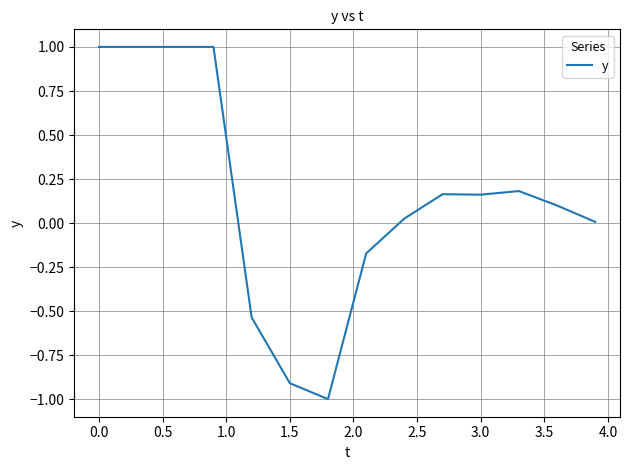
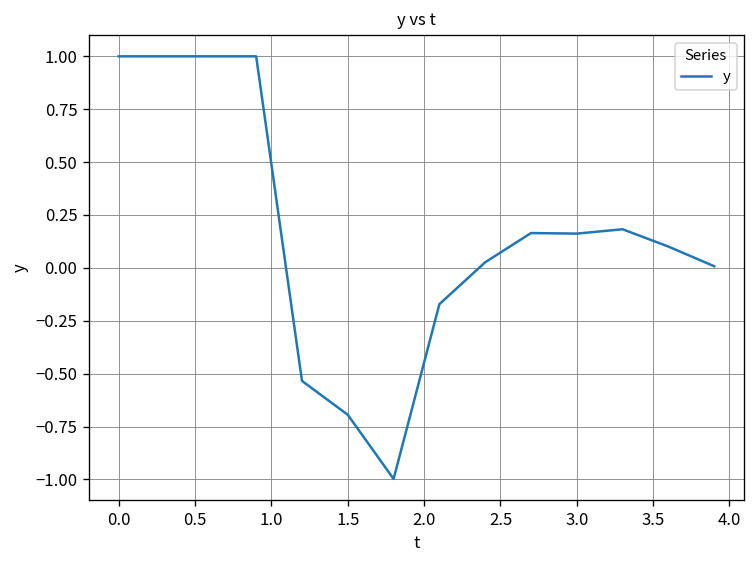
1.5: -0.91 -> -0.69
